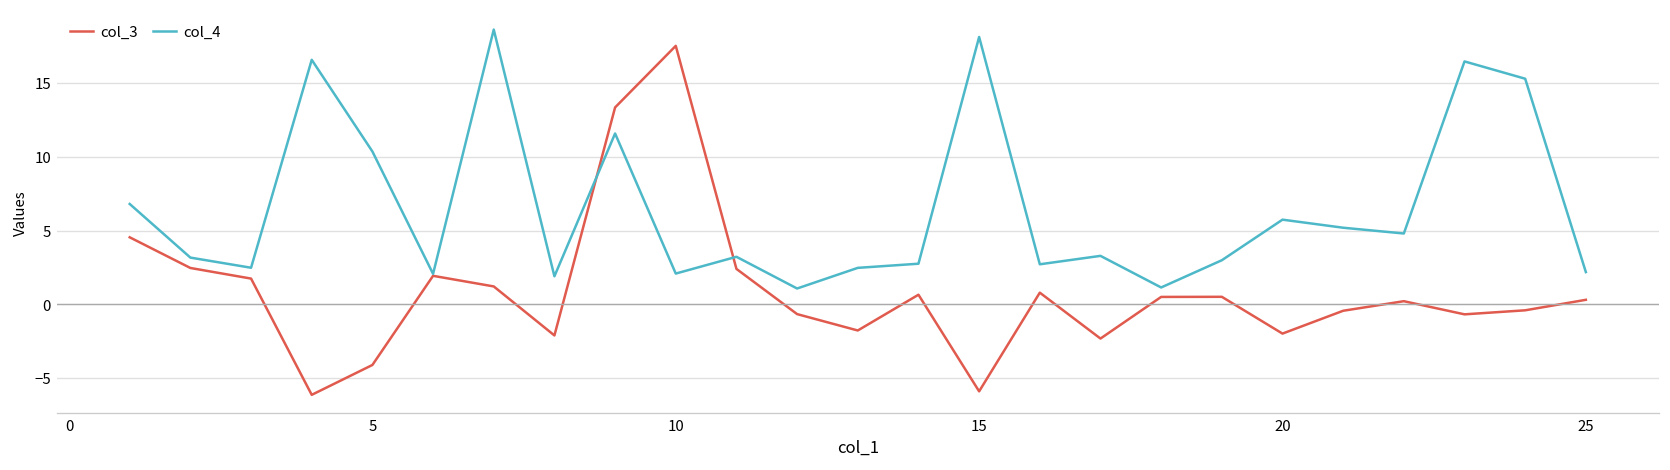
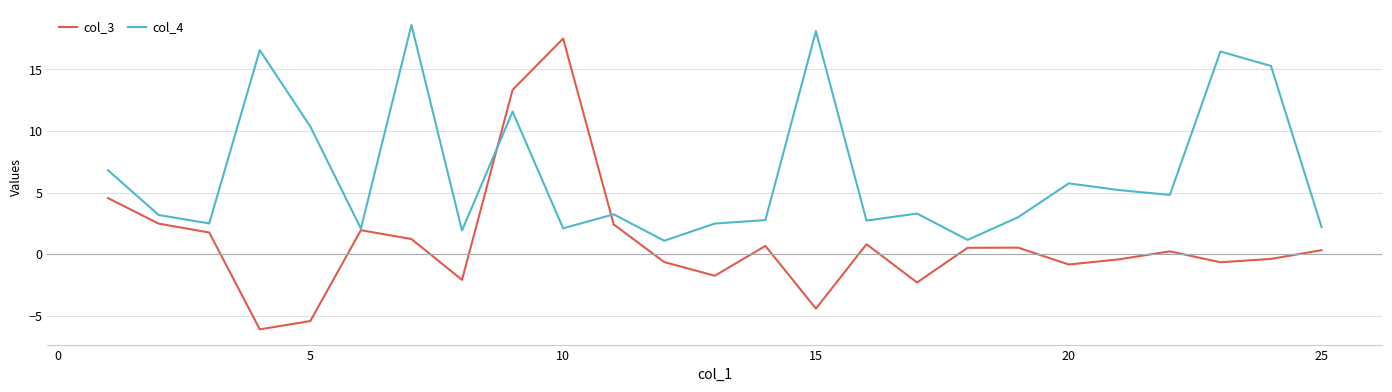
col_3, 5: -4.1 -> -5.4
col_3, 15: -5.9 -> -4.4
col_3, 20: -2.0 -> -0.9
